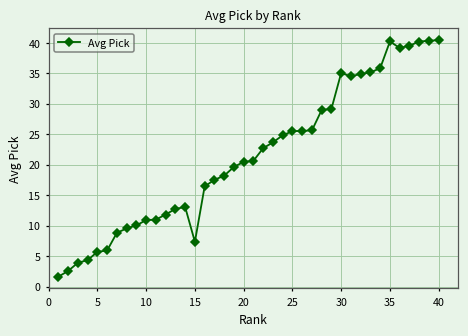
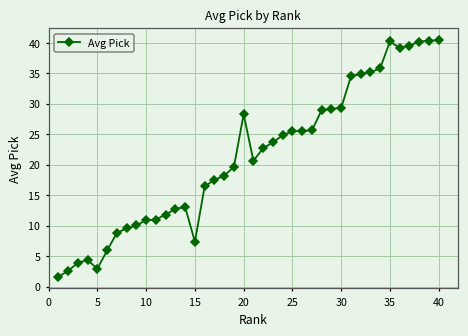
5: 6 -> 3
20: 20 -> 28
30: 35 -> 29
